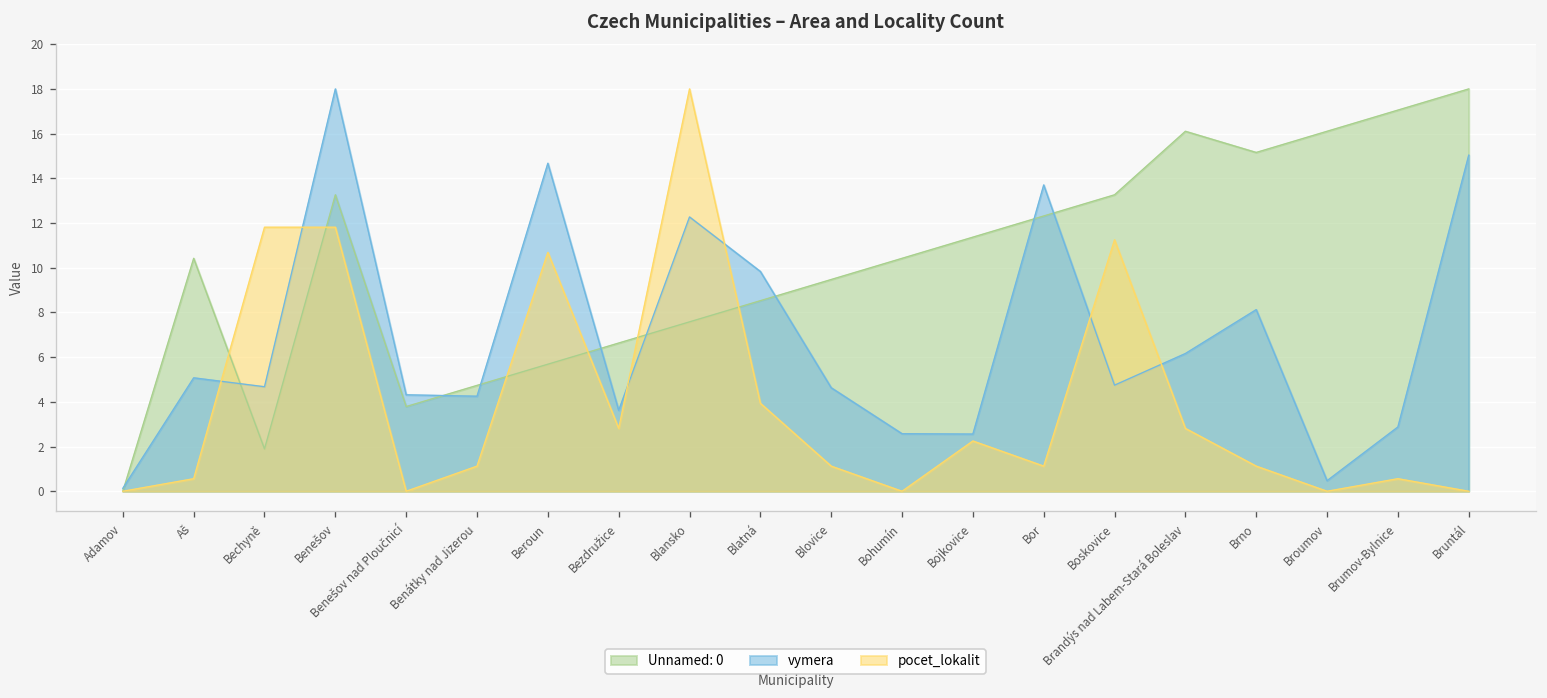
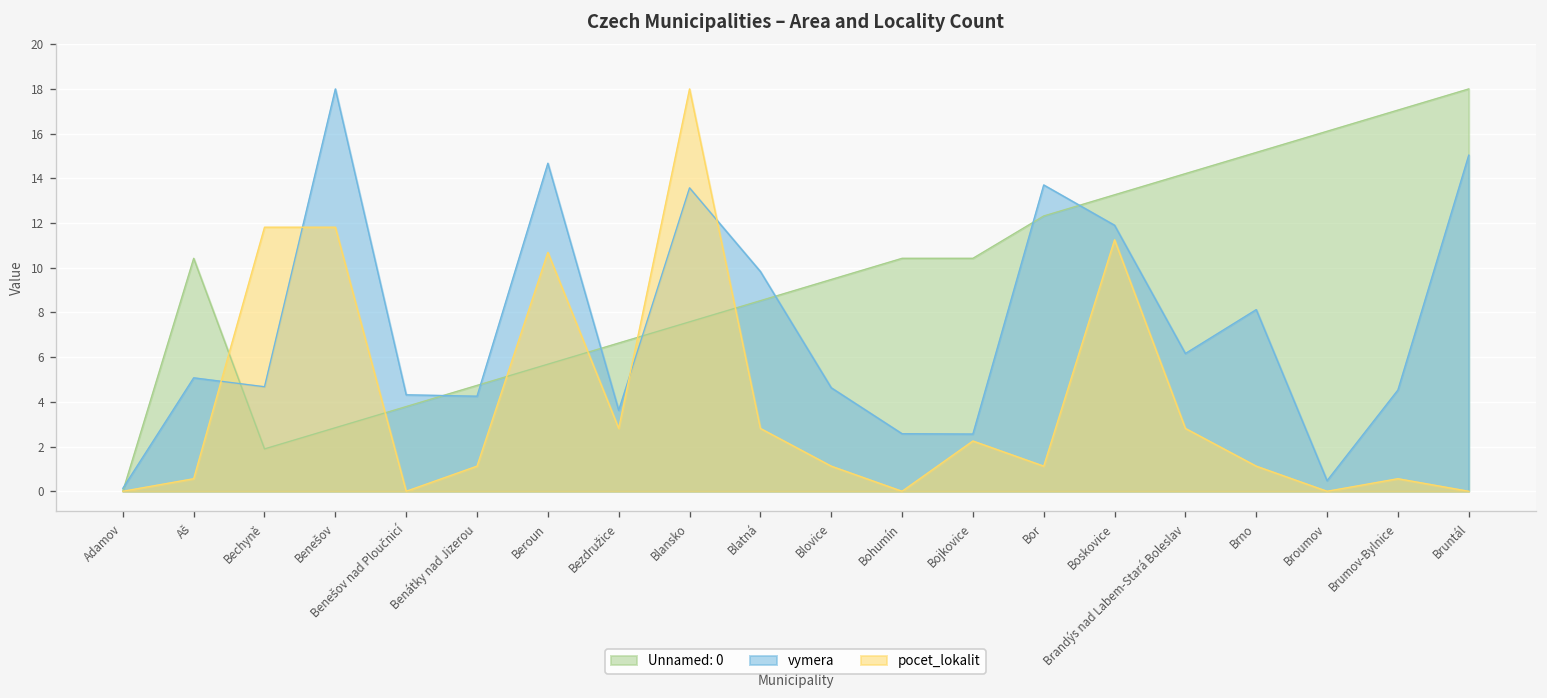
Unnamed: 0, Benešov: 13.3 -> 2.8
vymera, Blansko: 12.3 -> 13.6
pocet_lokalit, Blatná: 3.9 -> 2.8
Unnamed: 0, Bojkovice: 11.4 -> 10.4
vymera, Boskovice: 4.7 -> 11.9
Unnamed: 0, Brandýs nad Labem-Stará Boleslav: 16.1 -> 14.2
vymera, Brumov-Bylnice: 2.9 -> 4.5
